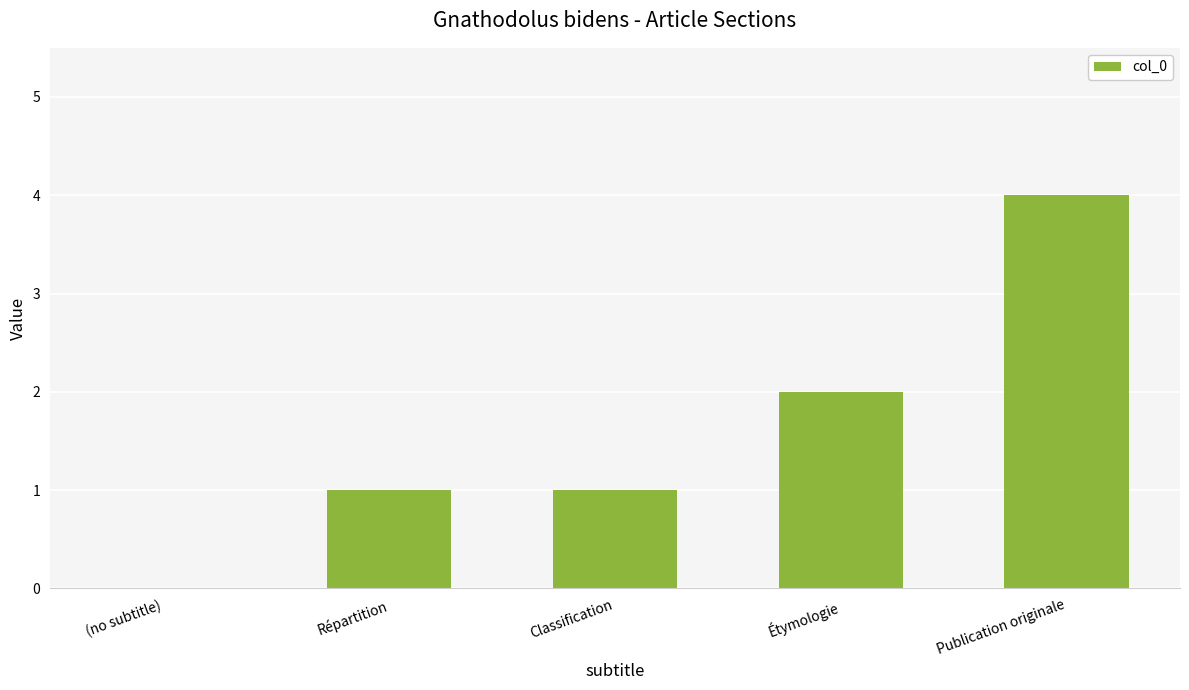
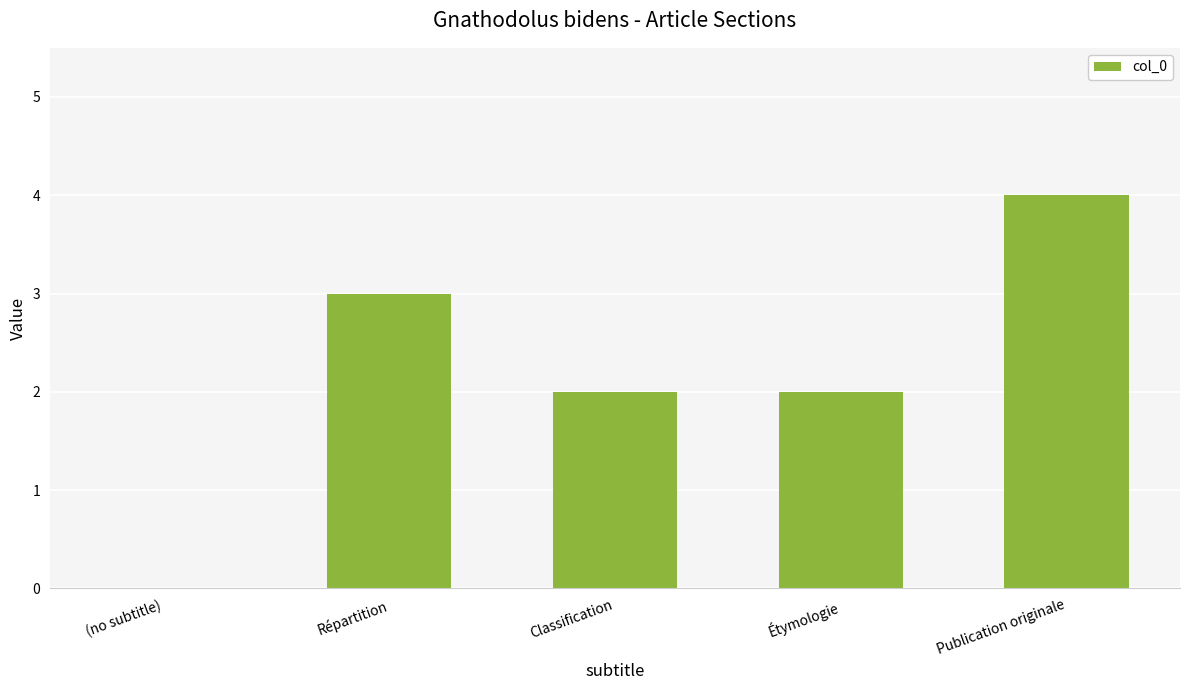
Répartition: 1 -> 3
Classification: 1 -> 2
